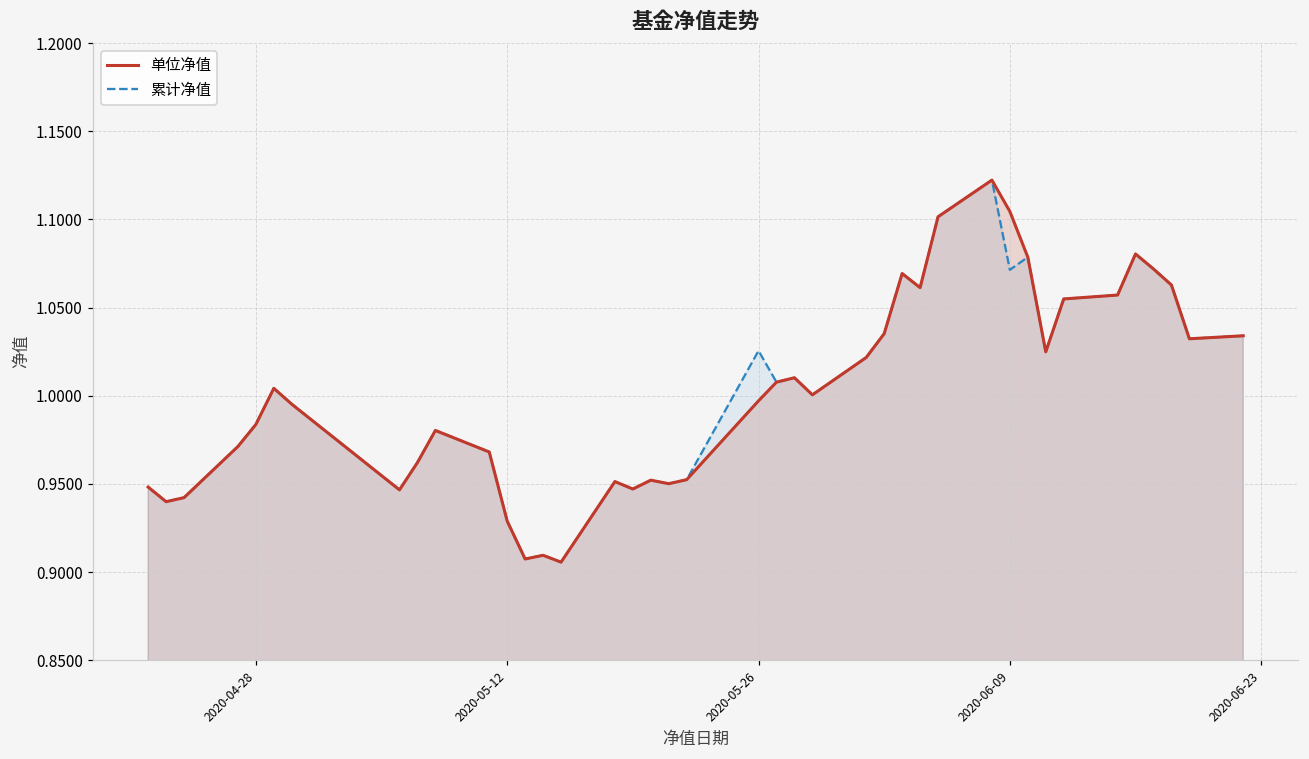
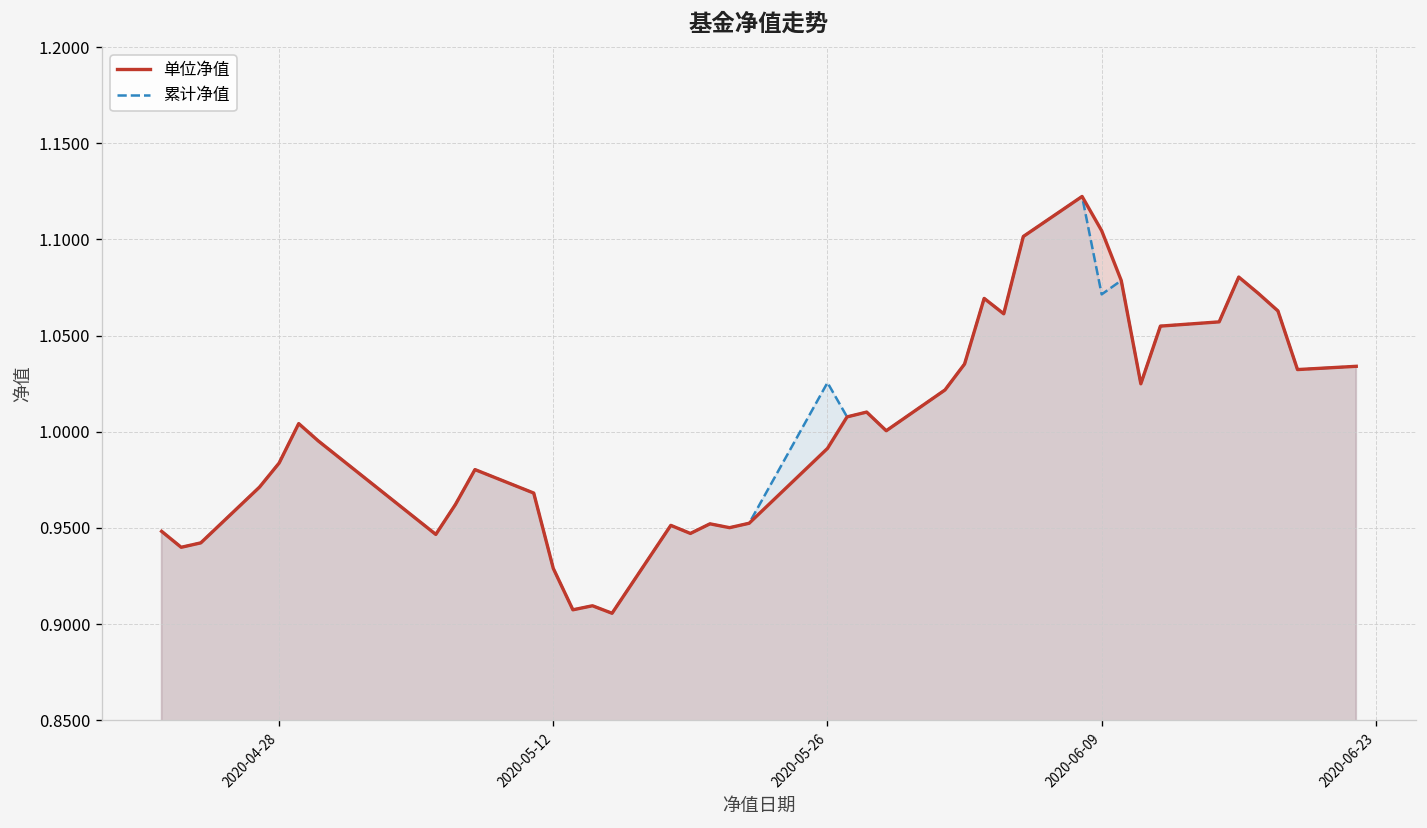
单位净值, 2020-05-26: 0.997 -> 0.991
